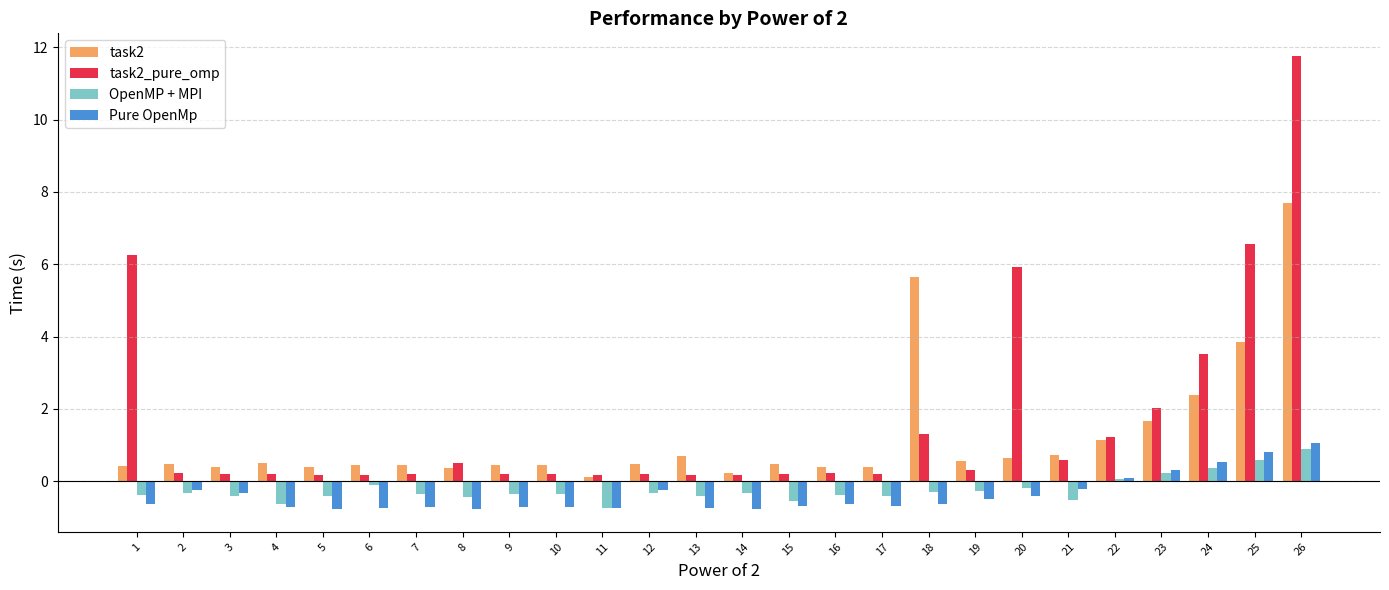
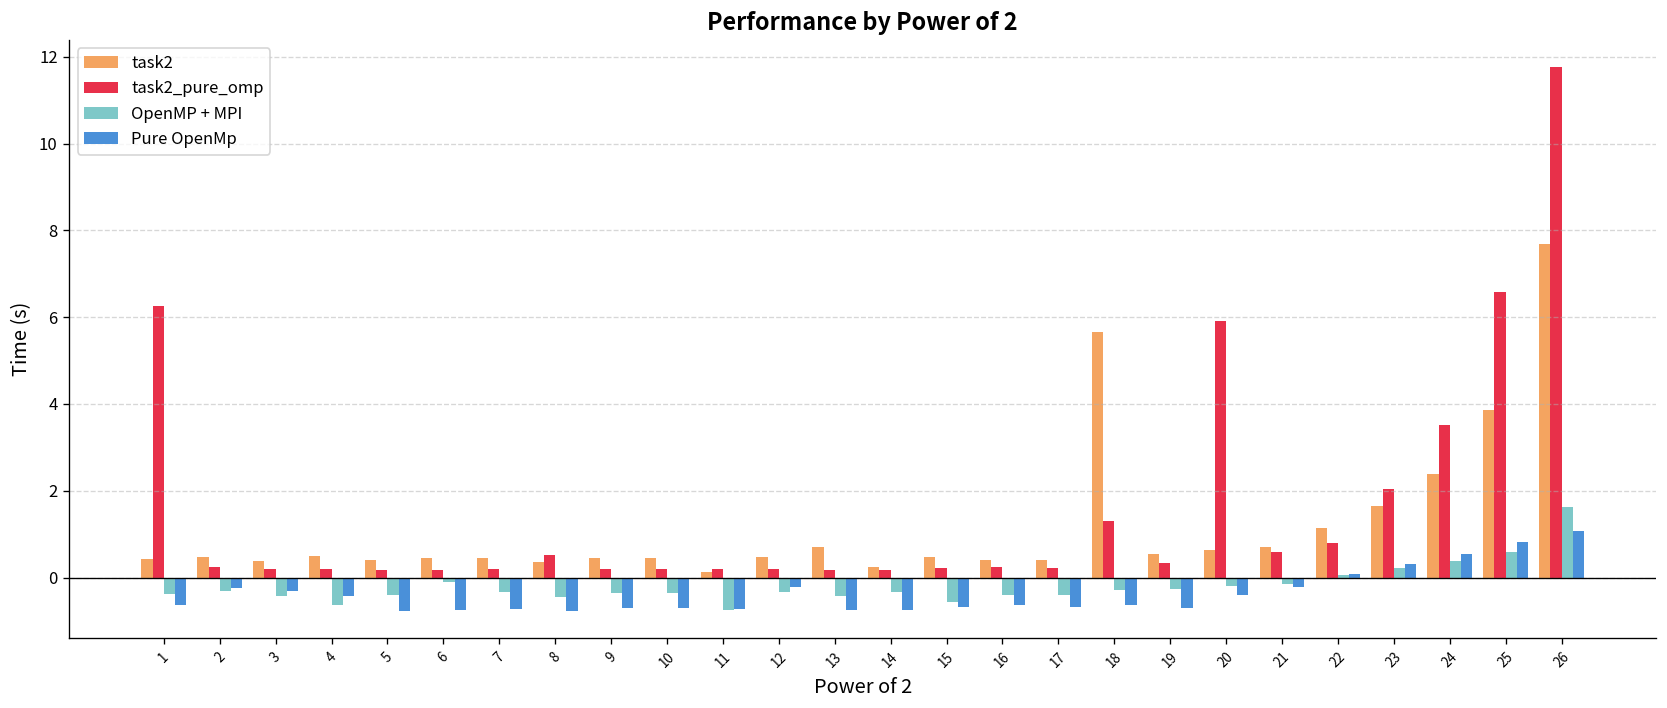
Pure OpenMp, 4: -0.7 -> -0.4
Pure OpenMp, 19: -0.5 -> -0.7
OpenMP + MPI, 21: -0.5 -> -0.1
task2_pure_omp, 22: 1.2 -> 0.8
OpenMP + MPI, 26: 0.9 -> 1.6
